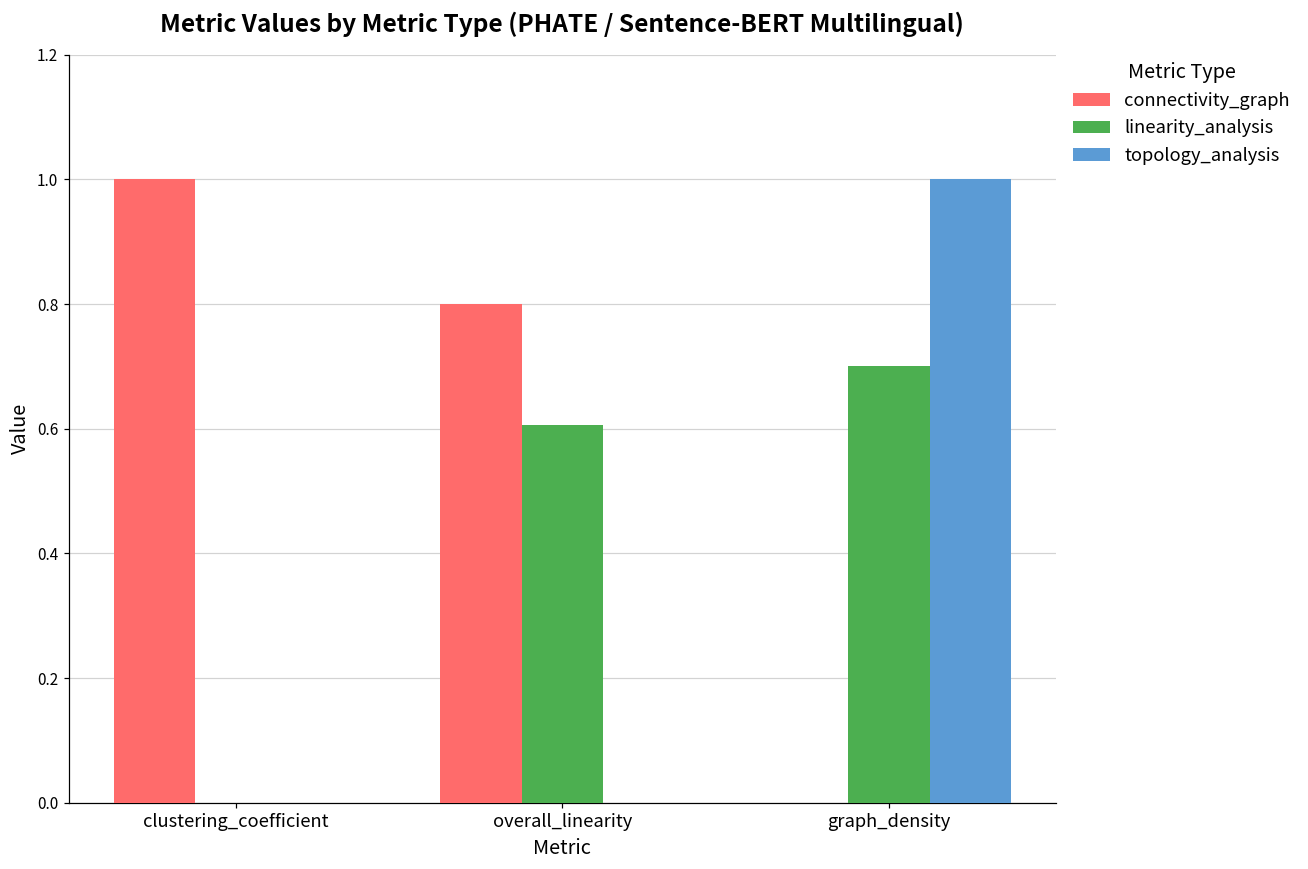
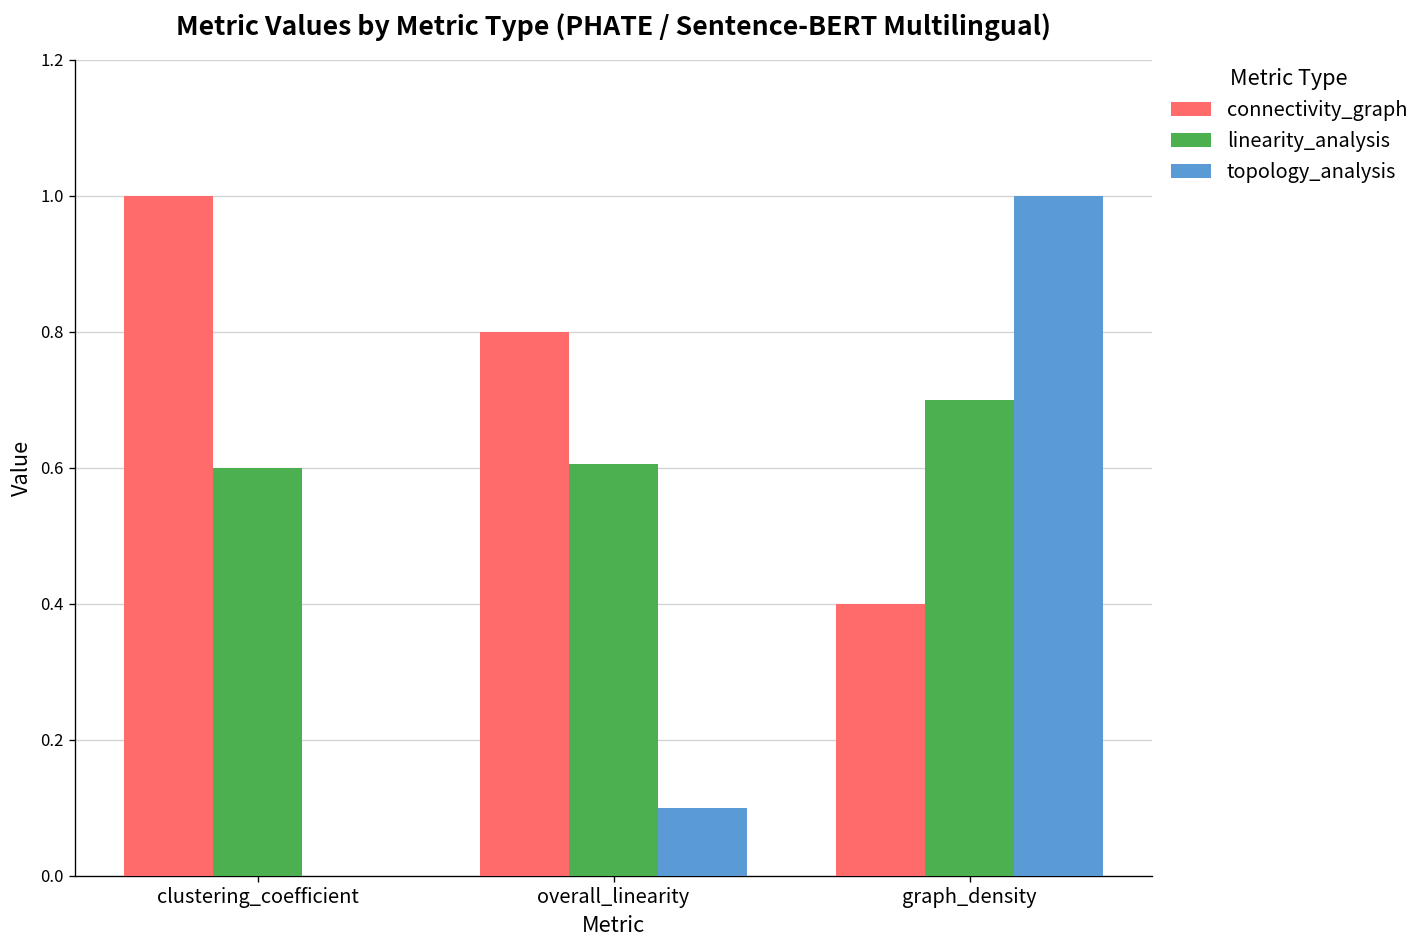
linearity_analysis, clustering_coefficient: 0.0 -> 0.6
topology_analysis, overall_linearity: 0.0 -> 0.1
connectivity_graph, graph_density: 0.0 -> 0.4
